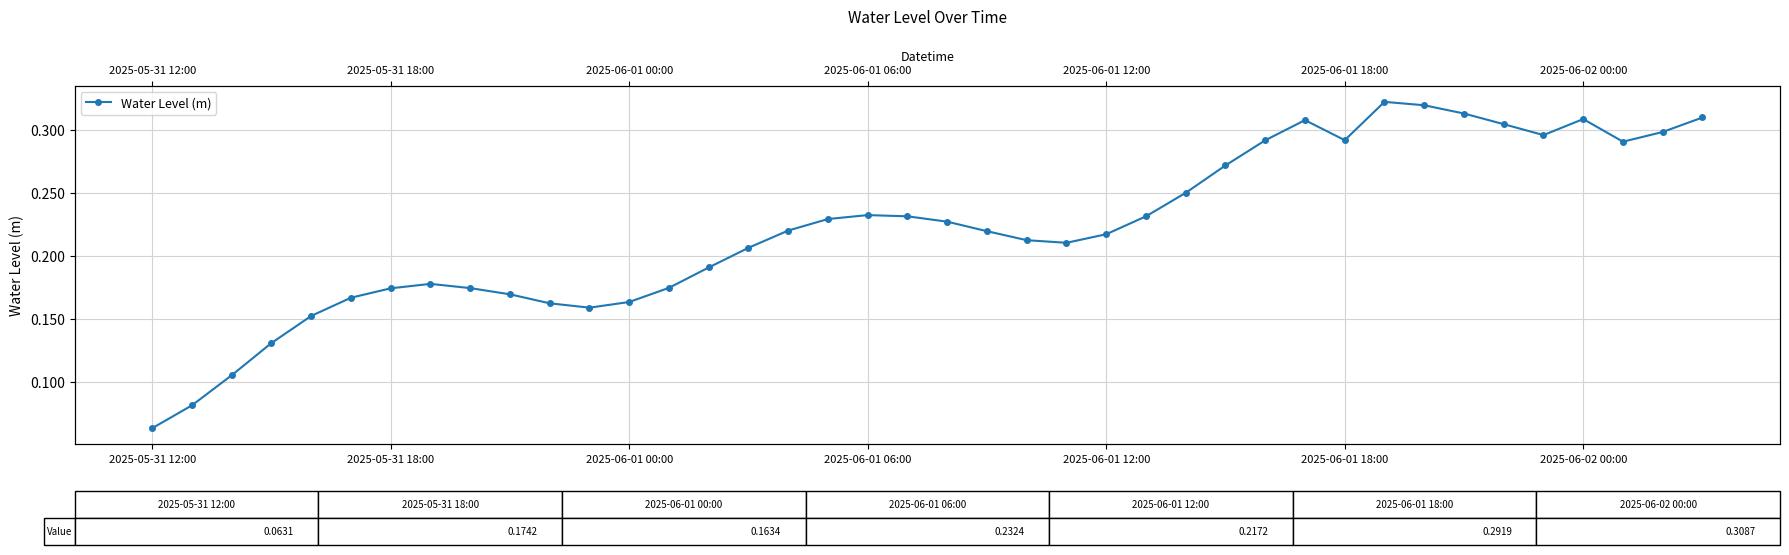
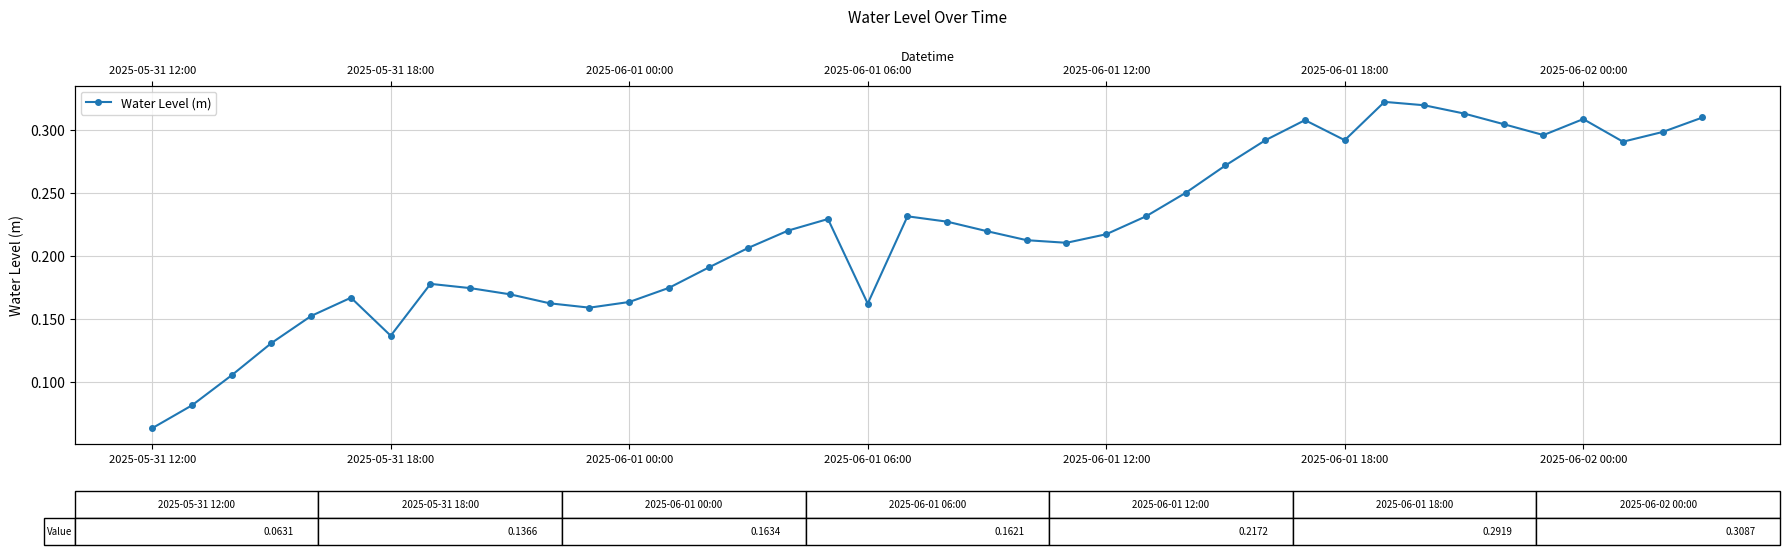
2025-05-31 18:00: 0.1742 -> 0.1366
2025-06-01 06:00: 0.2324 -> 0.1621
